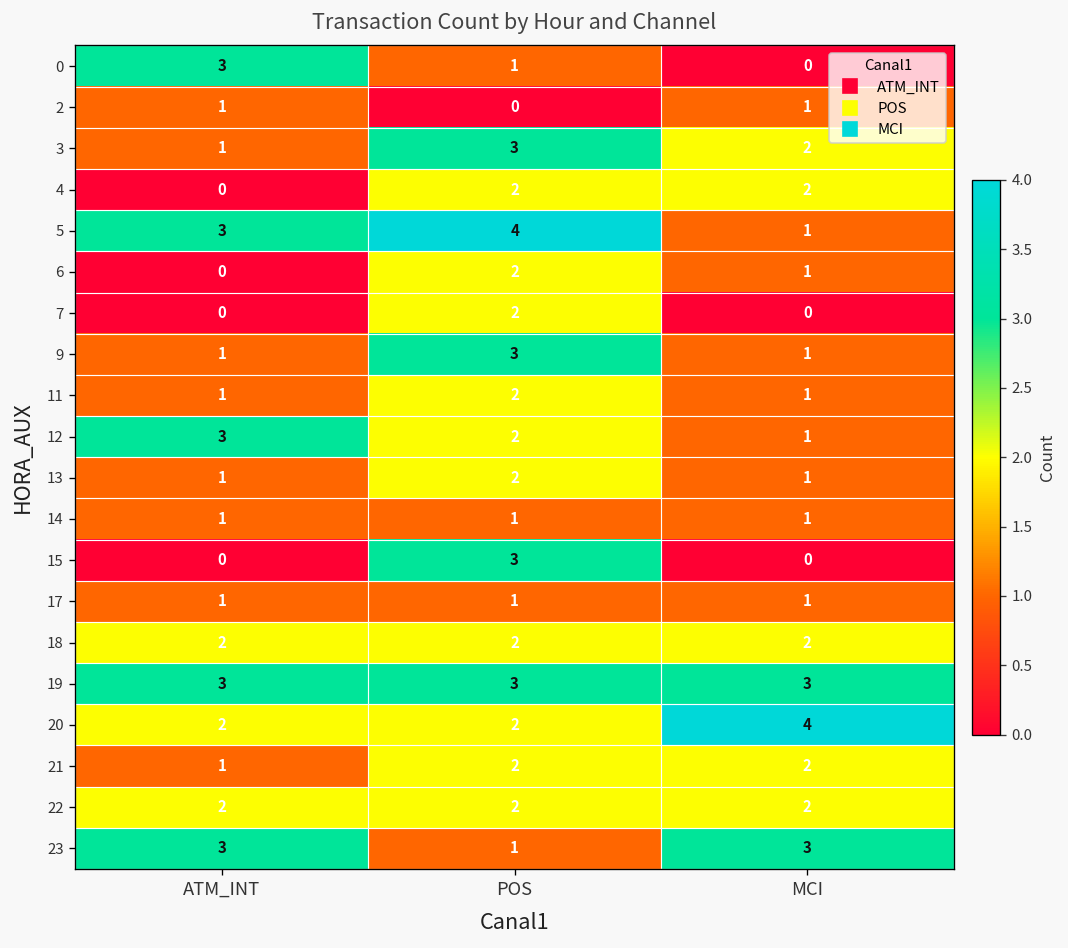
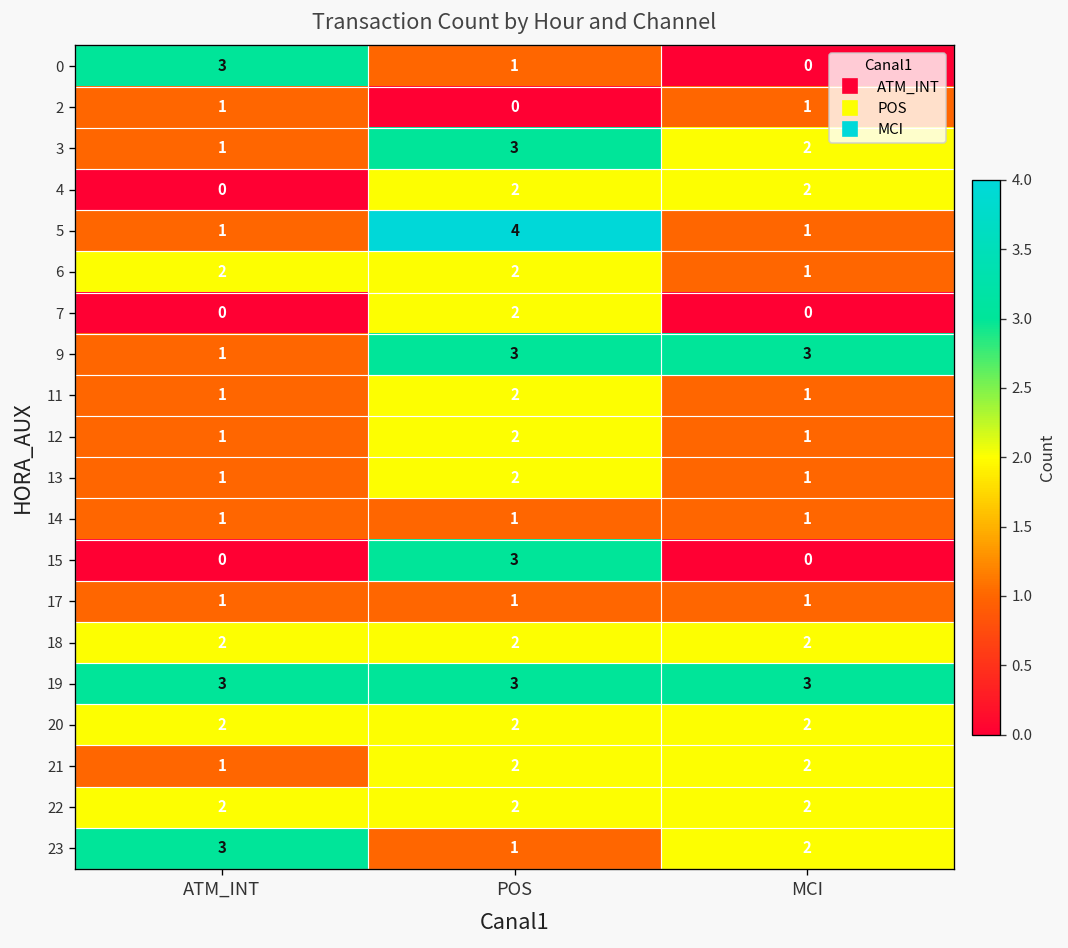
5, ATM_INT: 3 -> 1
6, ATM_INT: 0 -> 2
9, MCI: 1 -> 3
12, ATM_INT: 3 -> 1
20, MCI: 4 -> 2
23, MCI: 3 -> 2
